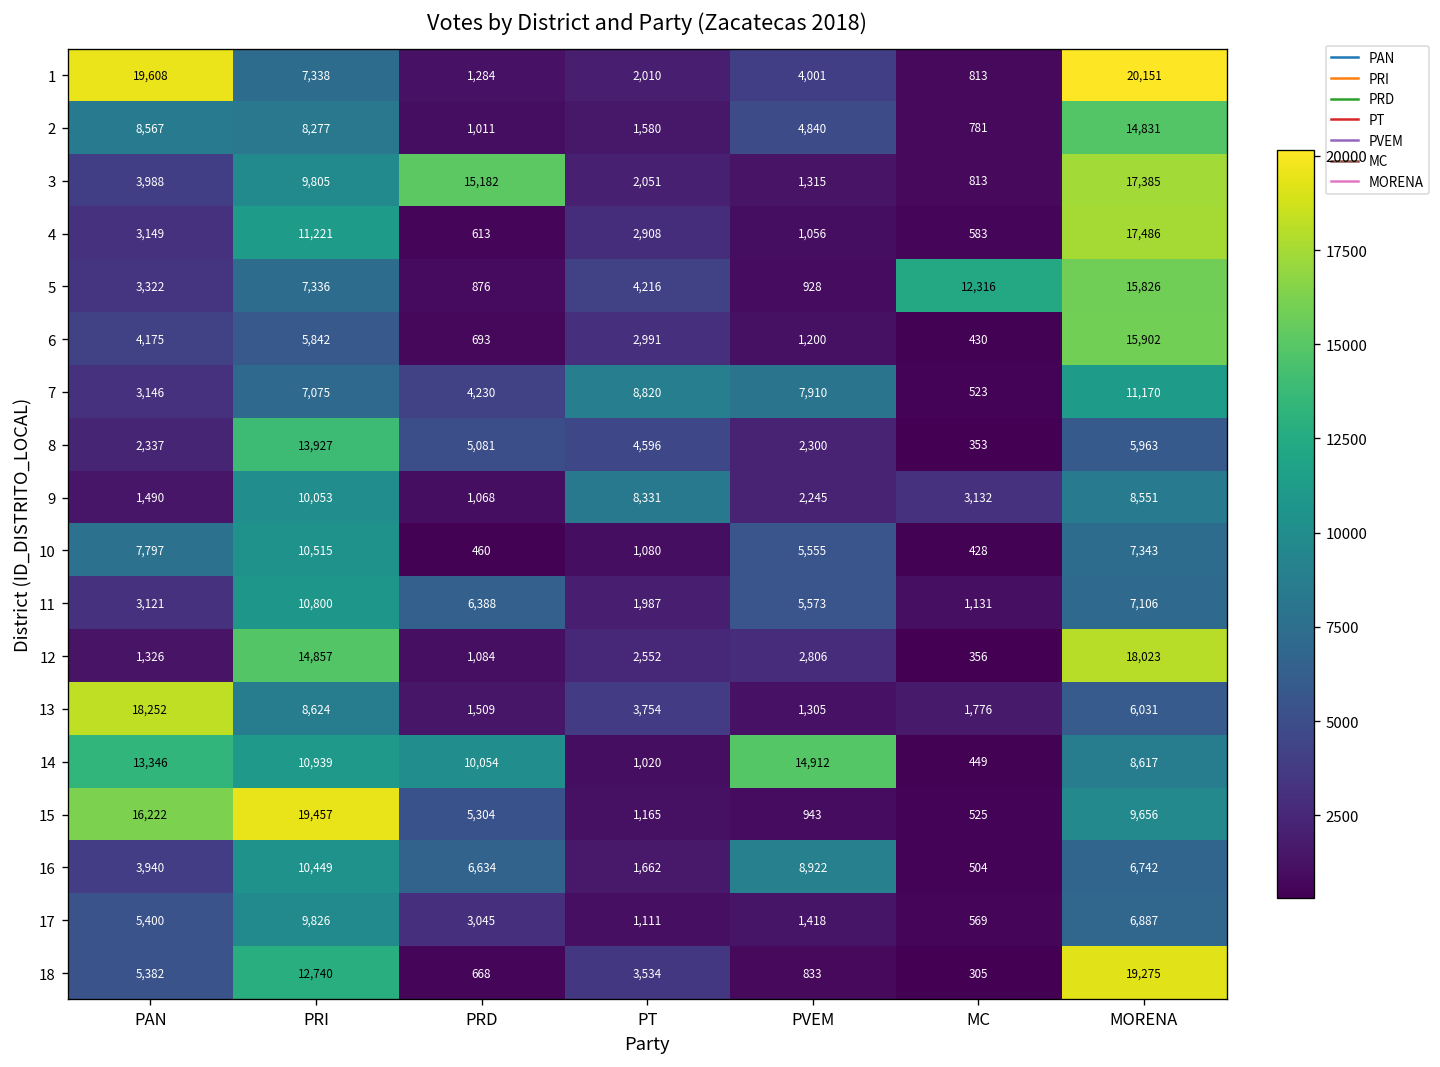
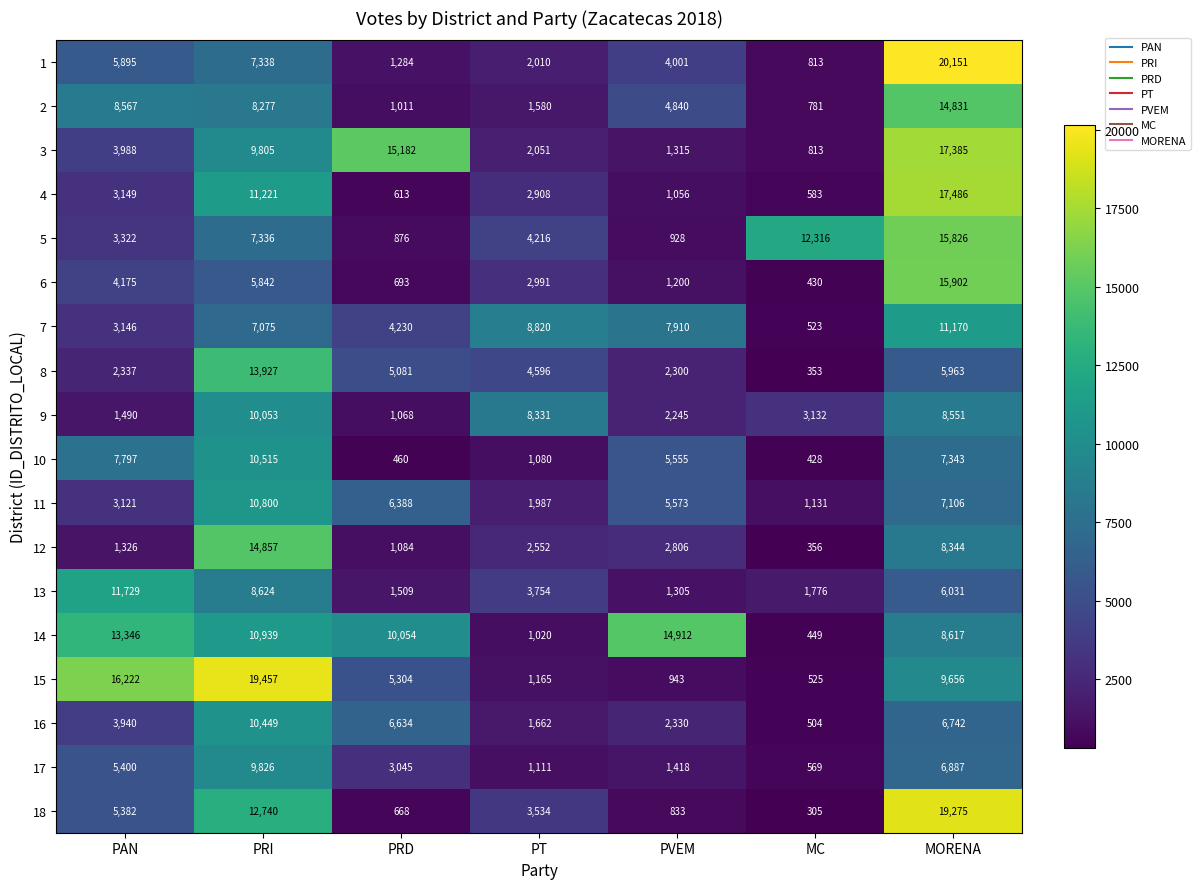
1, PAN: 19,608 -> 5,895
12, MORENA: 18,023 -> 8,344
13, PAN: 18,252 -> 11,729
16, PVEM: 8,922 -> 2,330
